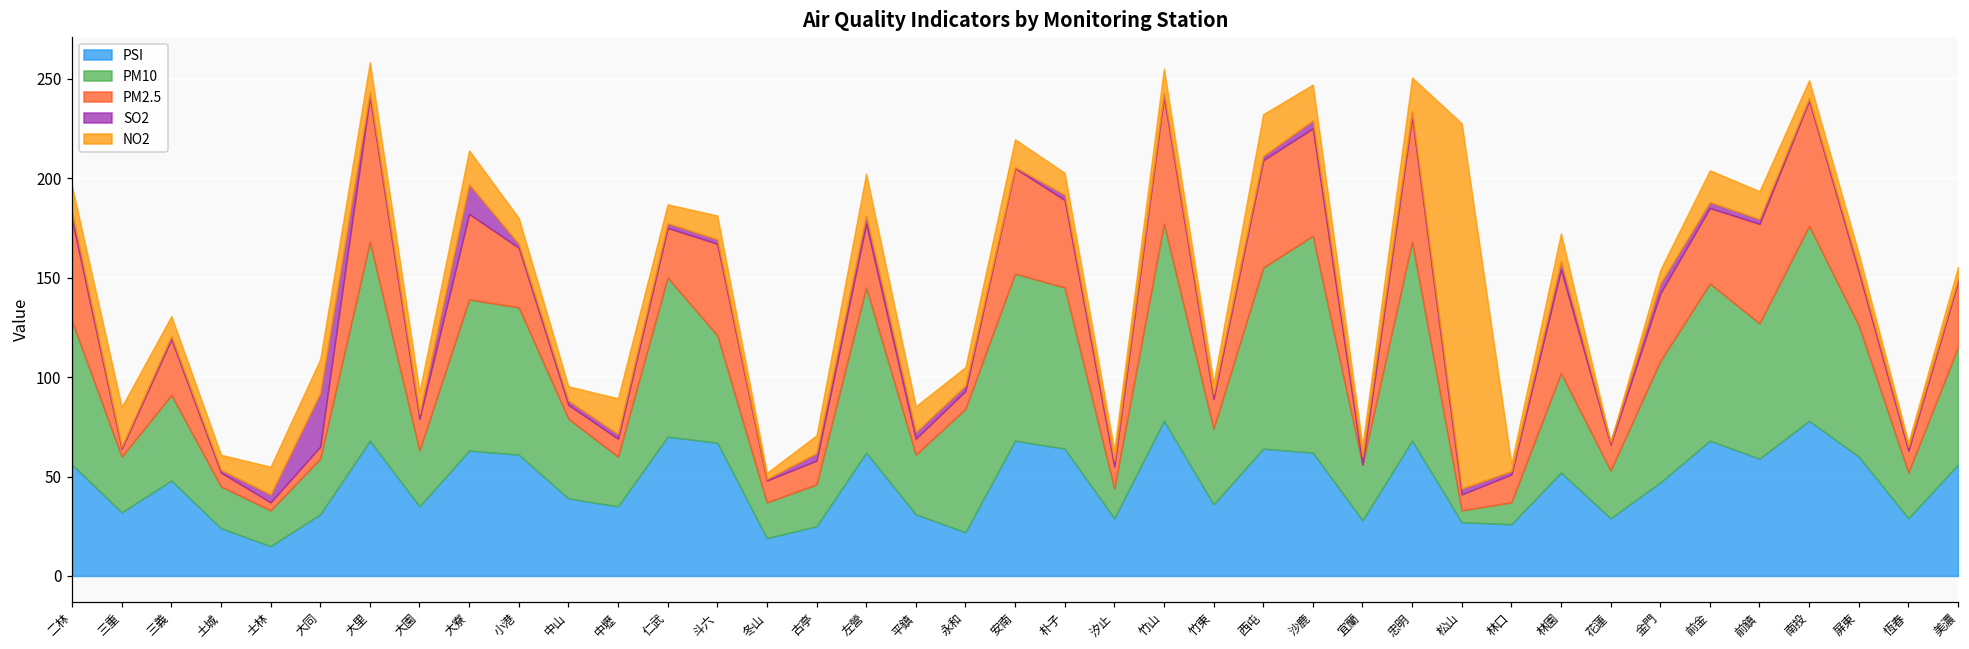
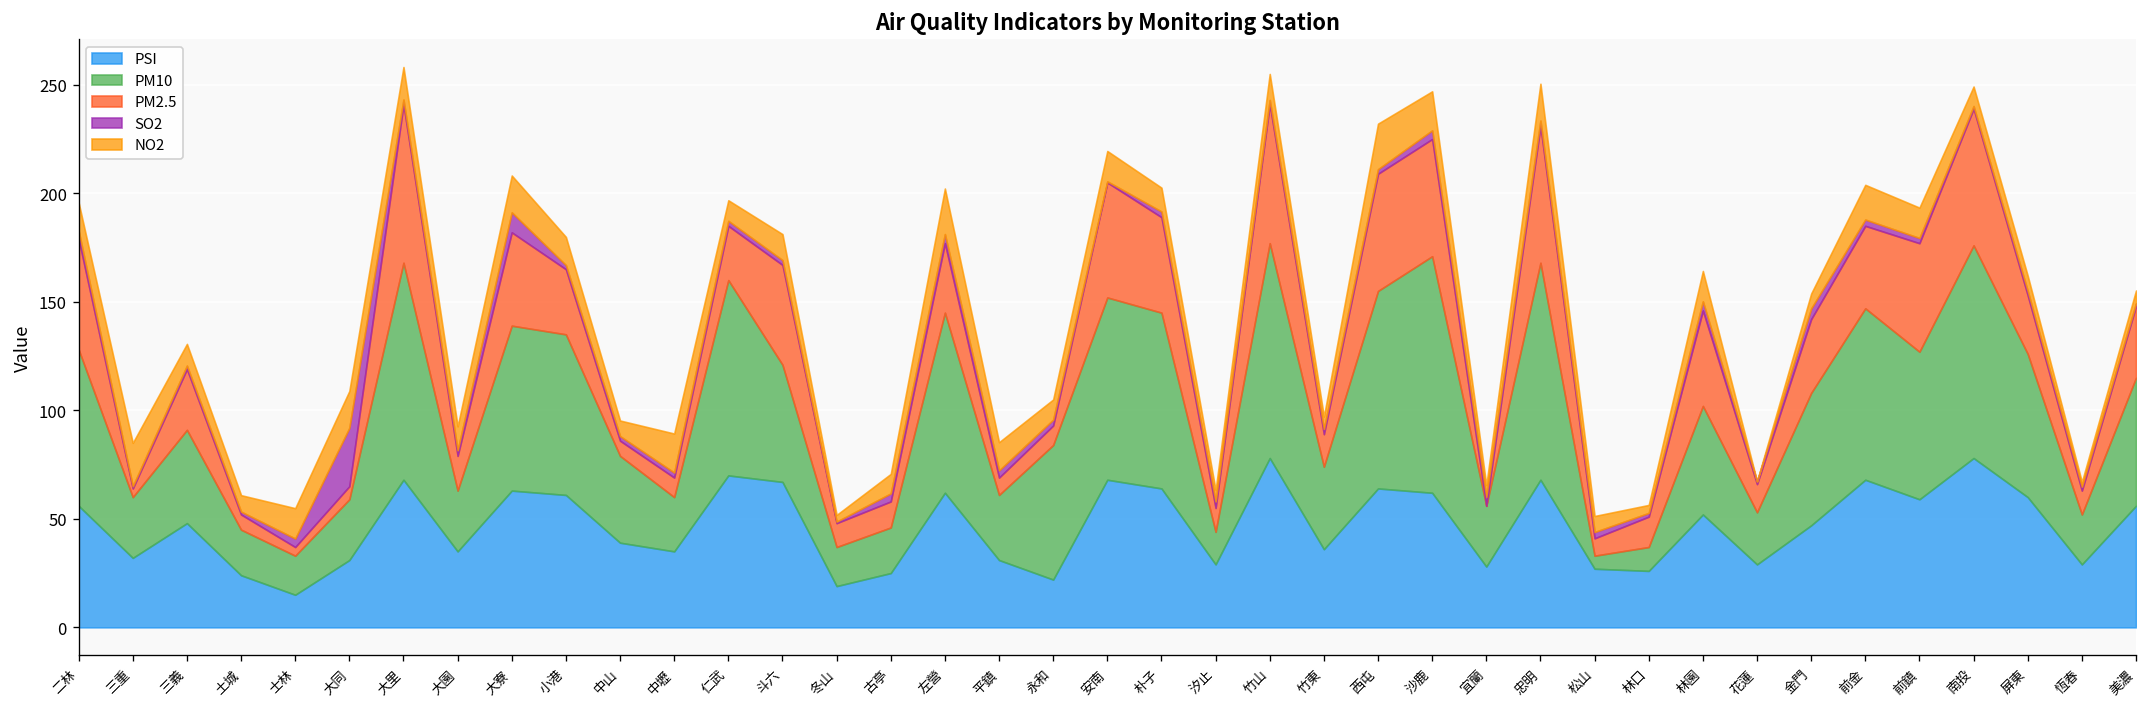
SO2, 大寮: 15 -> 9
PM10, 仁武: 80 -> 90
NO2, 松山: 184 -> 7
PM2.5, 林園: 52 -> 44
